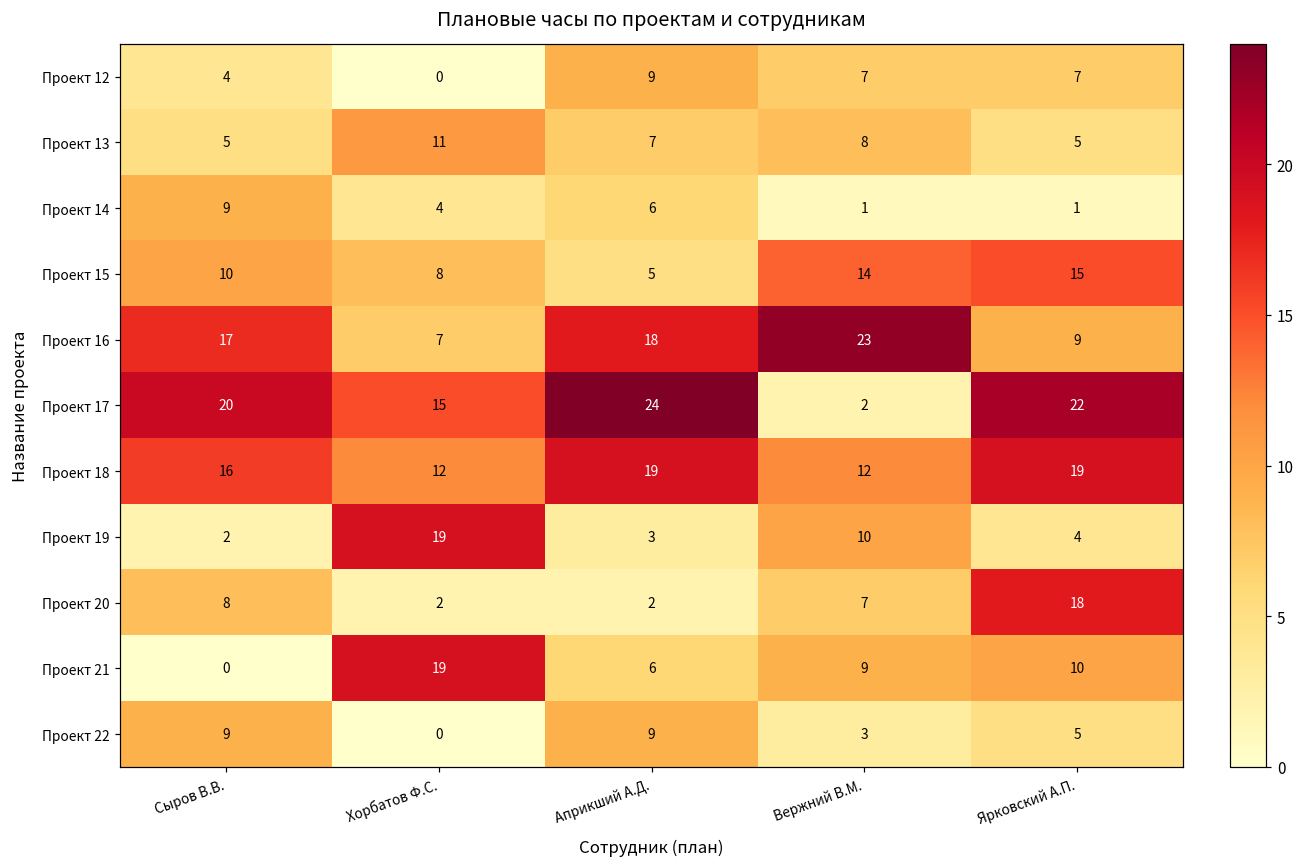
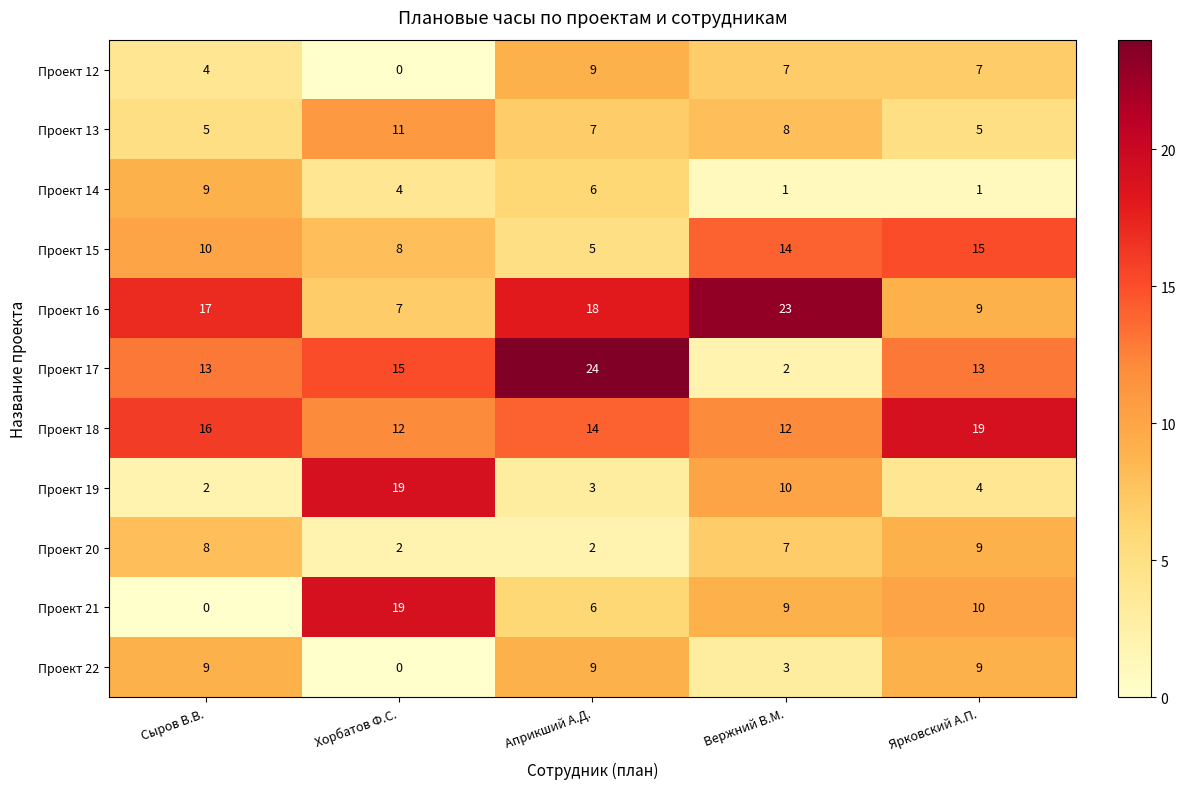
Проект 17, Сыров В.В.: 20 -> 13
Проект 17, Ярковский А.П.: 22 -> 13
Проект 18, Априкший А.Д.: 19 -> 14
Проект 20, Ярковский А.П.: 18 -> 9
Проект 22, Ярковский А.П.: 5 -> 9
